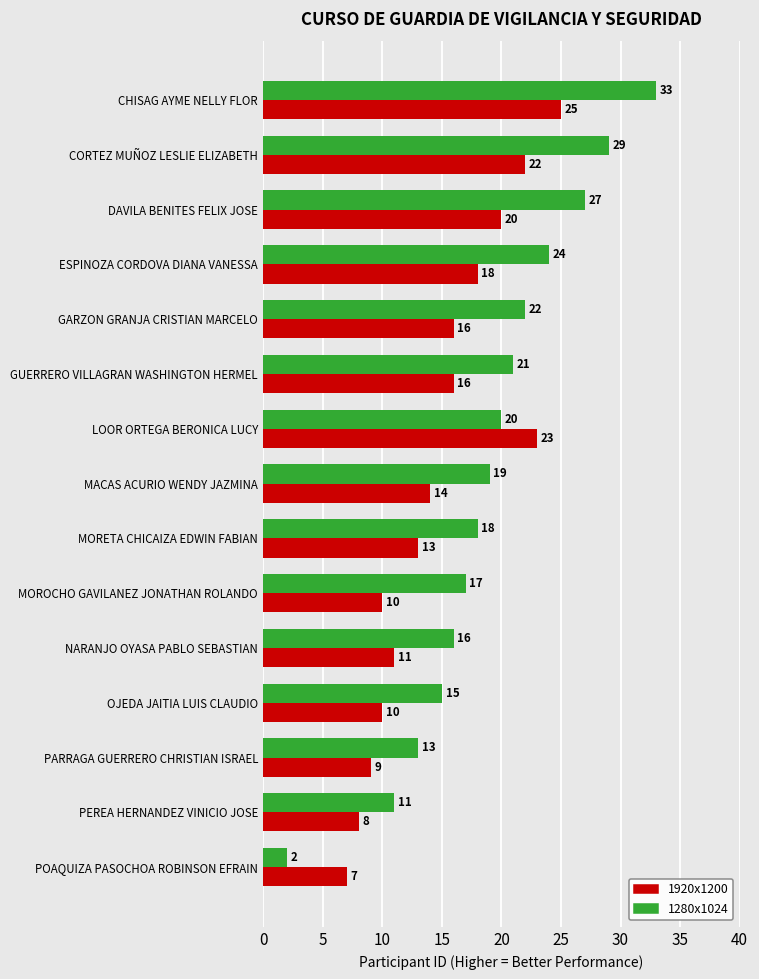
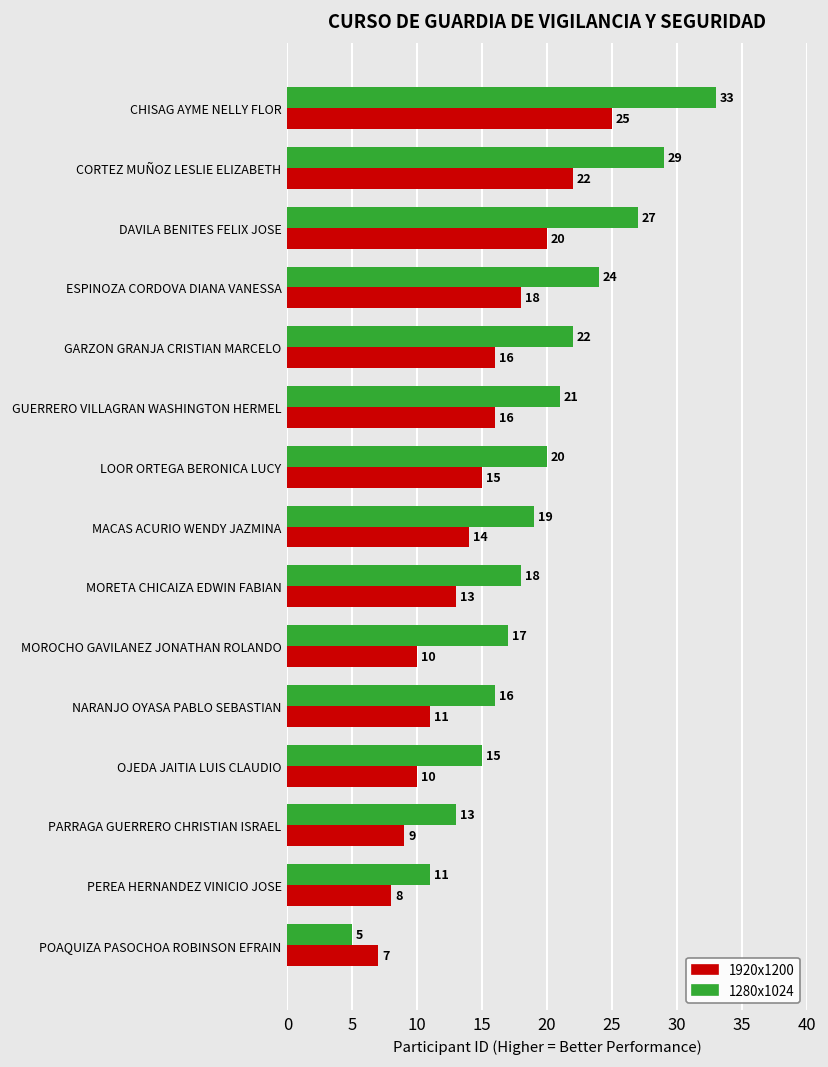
1920x1200, LOOR ORTEGA BERONICA LUCY: 23 -> 15
1280x1024, POAQUIZA PASOCHOA ROBINSON EFRAIN: 2 -> 5
